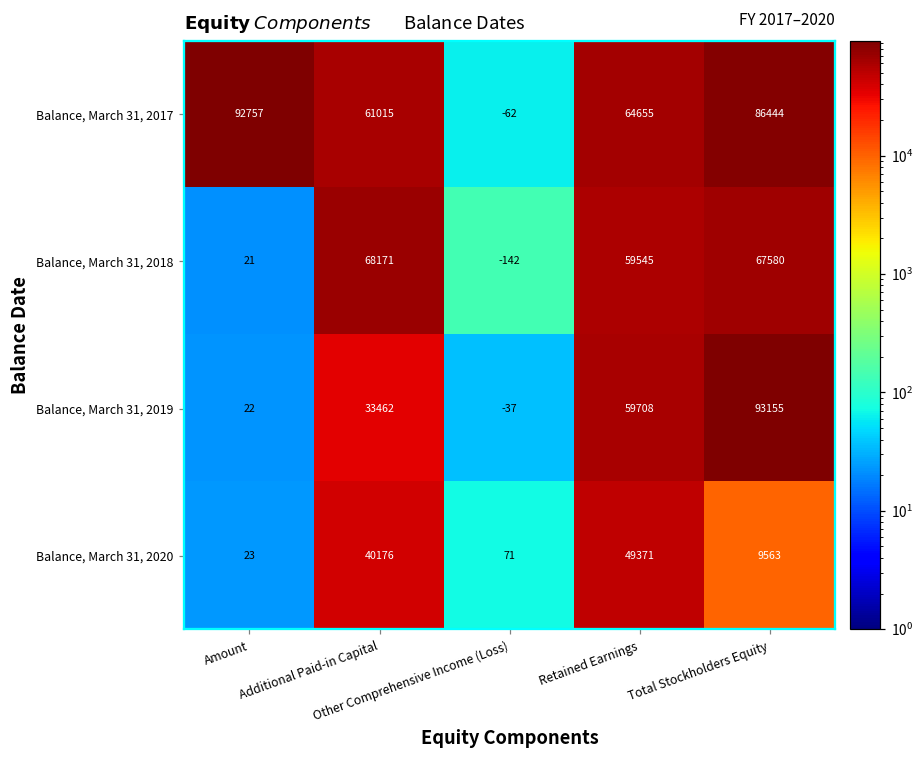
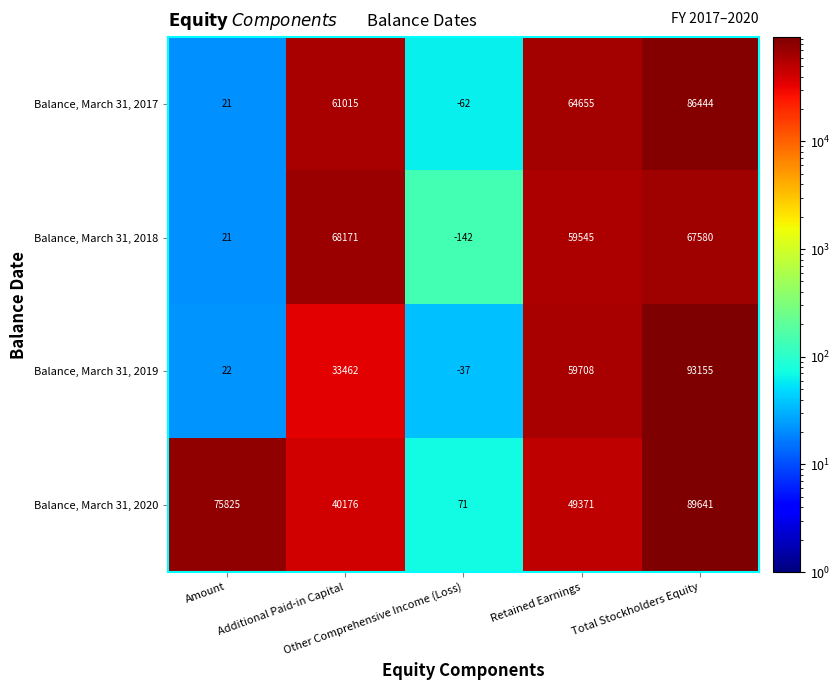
Balance, March 31, 2017, Amount: 92757 -> 21
Balance, March 31, 2020, Amount: 23 -> 75825
Balance, March 31, 2020, Total Stockholders Equity: 9563 -> 89641
